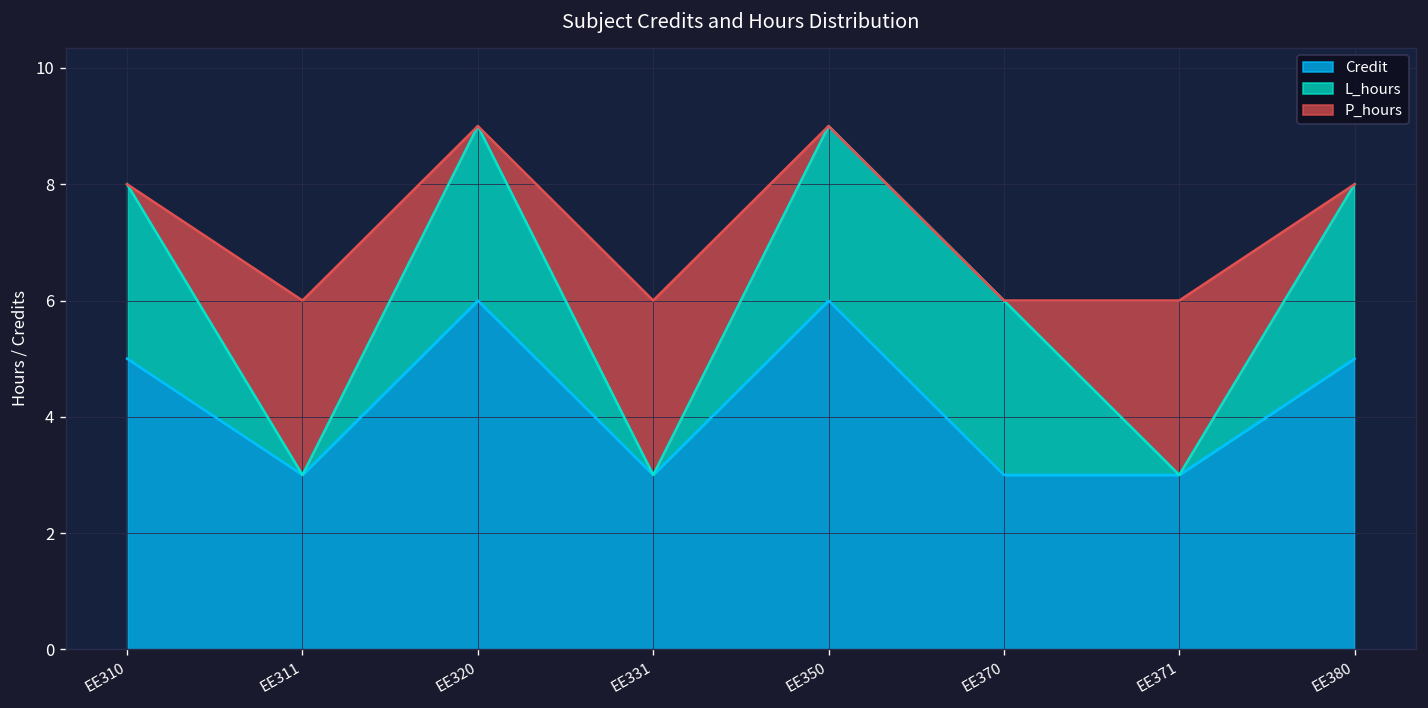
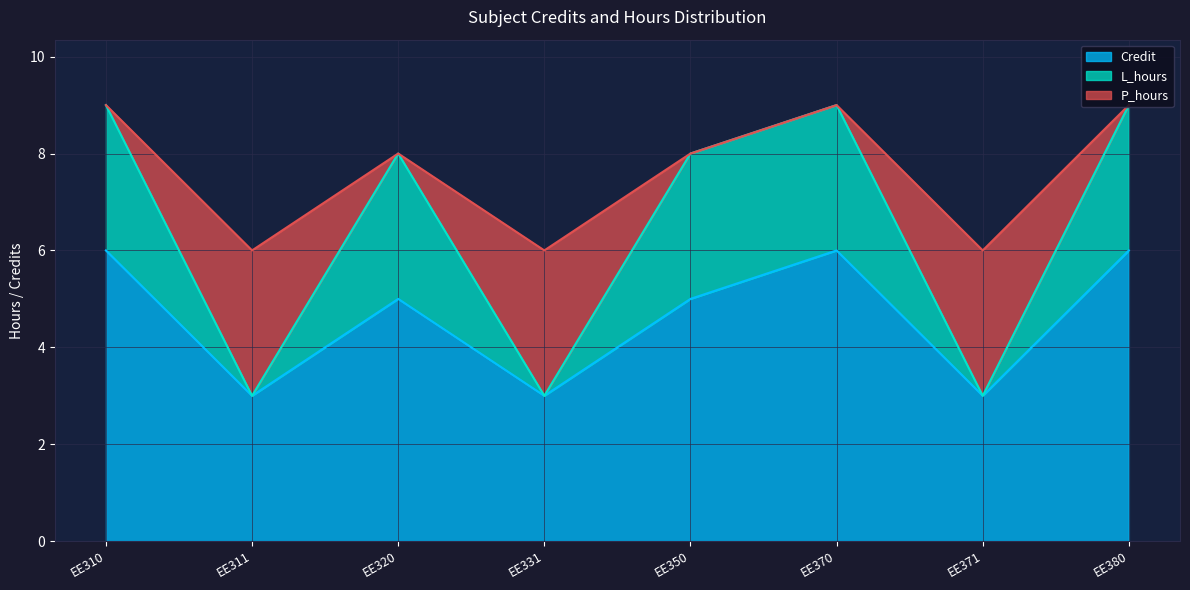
Credit, EE310: 5 -> 6
Credit, EE320: 6 -> 5
Credit, EE350: 6 -> 5
Credit, EE370: 3 -> 6
Credit, EE380: 5 -> 6
